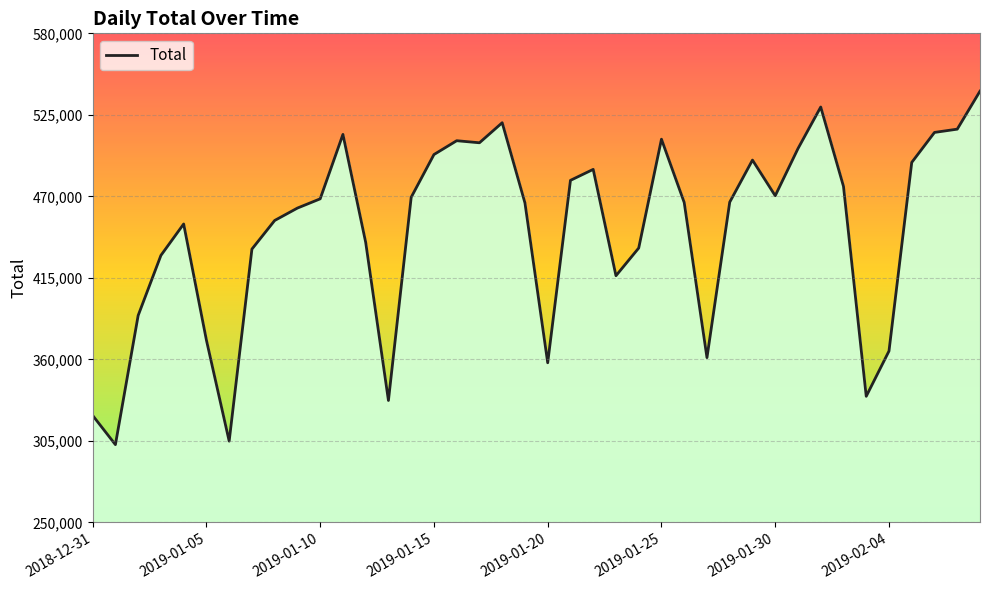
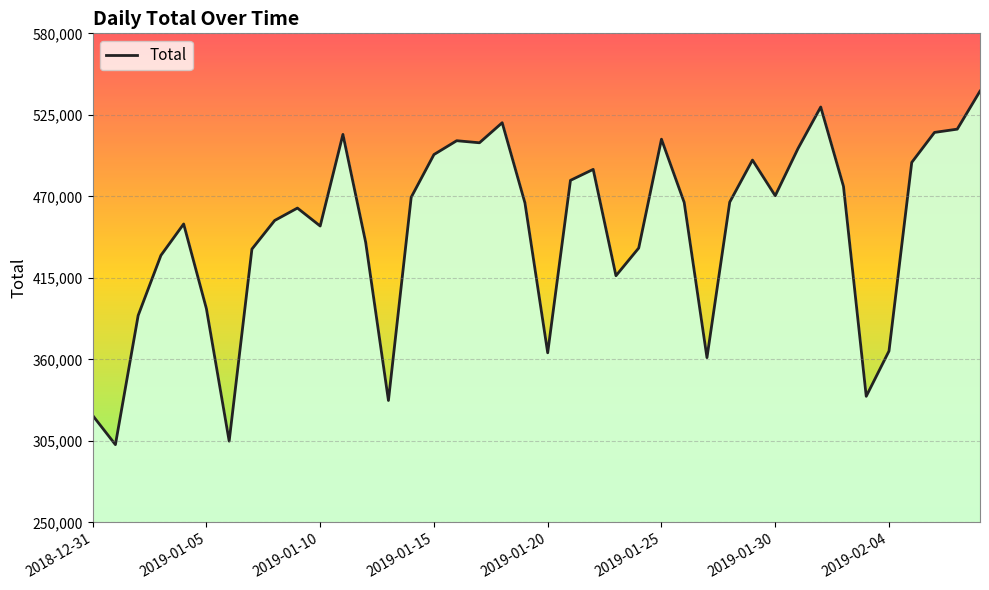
2019-01-05: 373,000 -> 394,000
2019-01-10: 468,000 -> 450,000
2019-01-20: 358,000 -> 364,000
